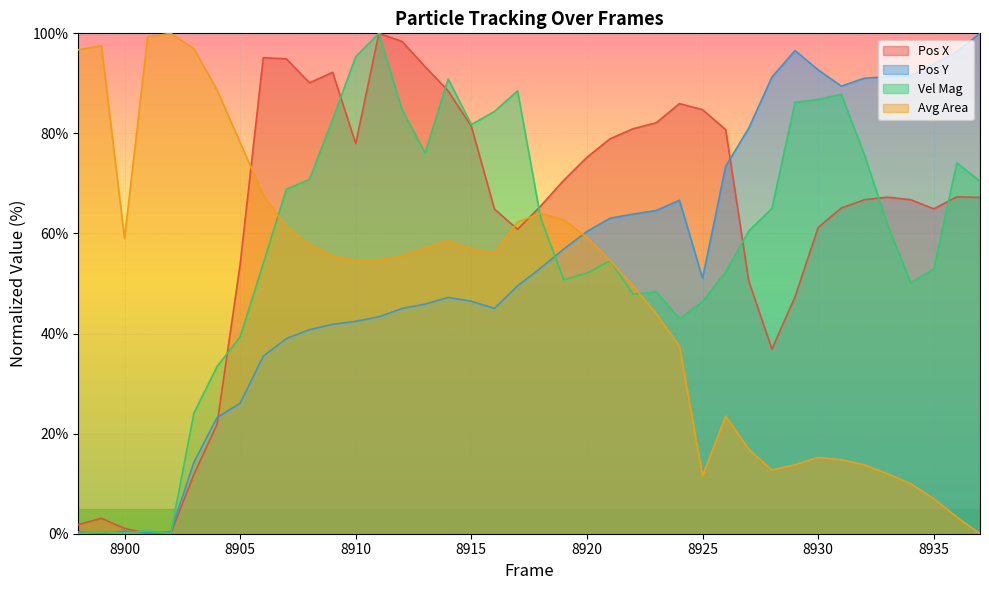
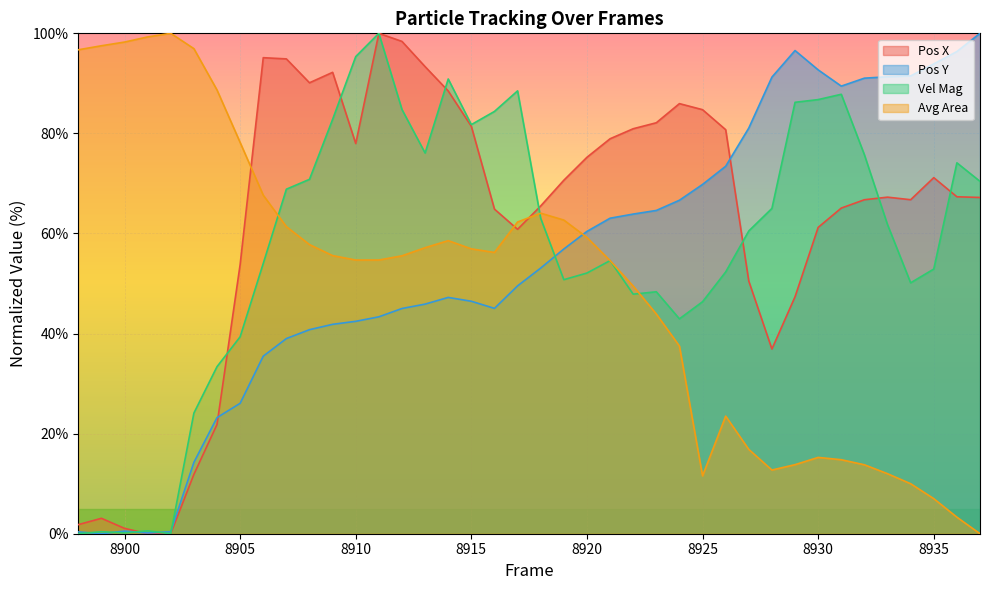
Avg Area, 8900: 59% -> 98%
Pos Y, 8925: 51% -> 70%
Pos X, 8935: 65% -> 71%
